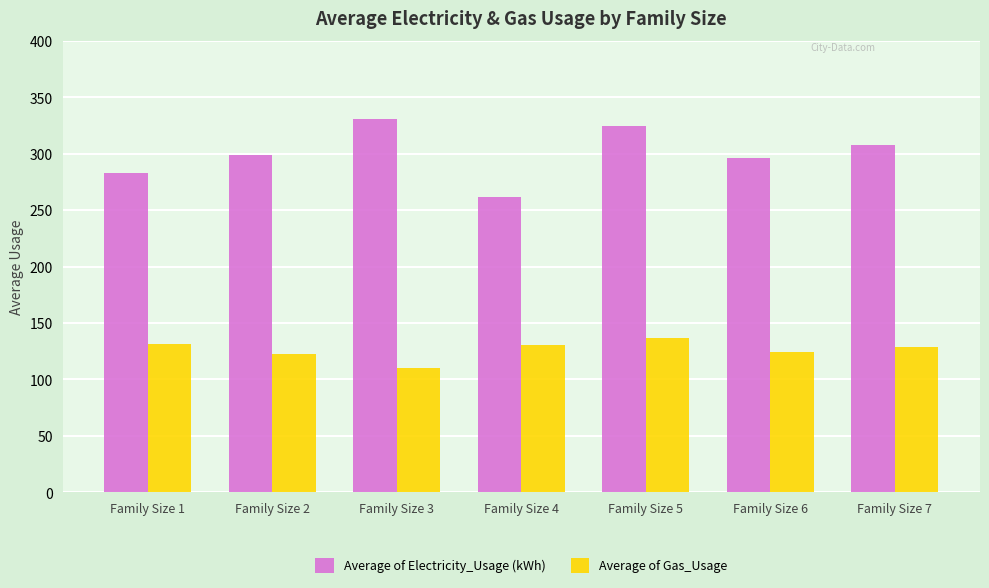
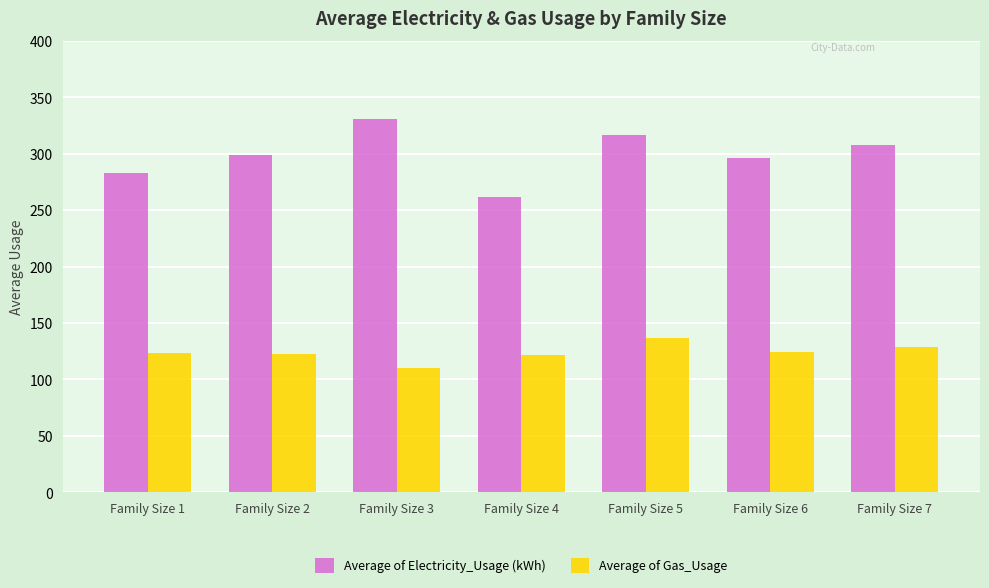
Average of Gas_Usage, Family Size 1: 132 -> 123
Average of Gas_Usage, Family Size 4: 131 -> 122
Average of Electricity_Usage (kWh), Family Size 5: 325 -> 316
